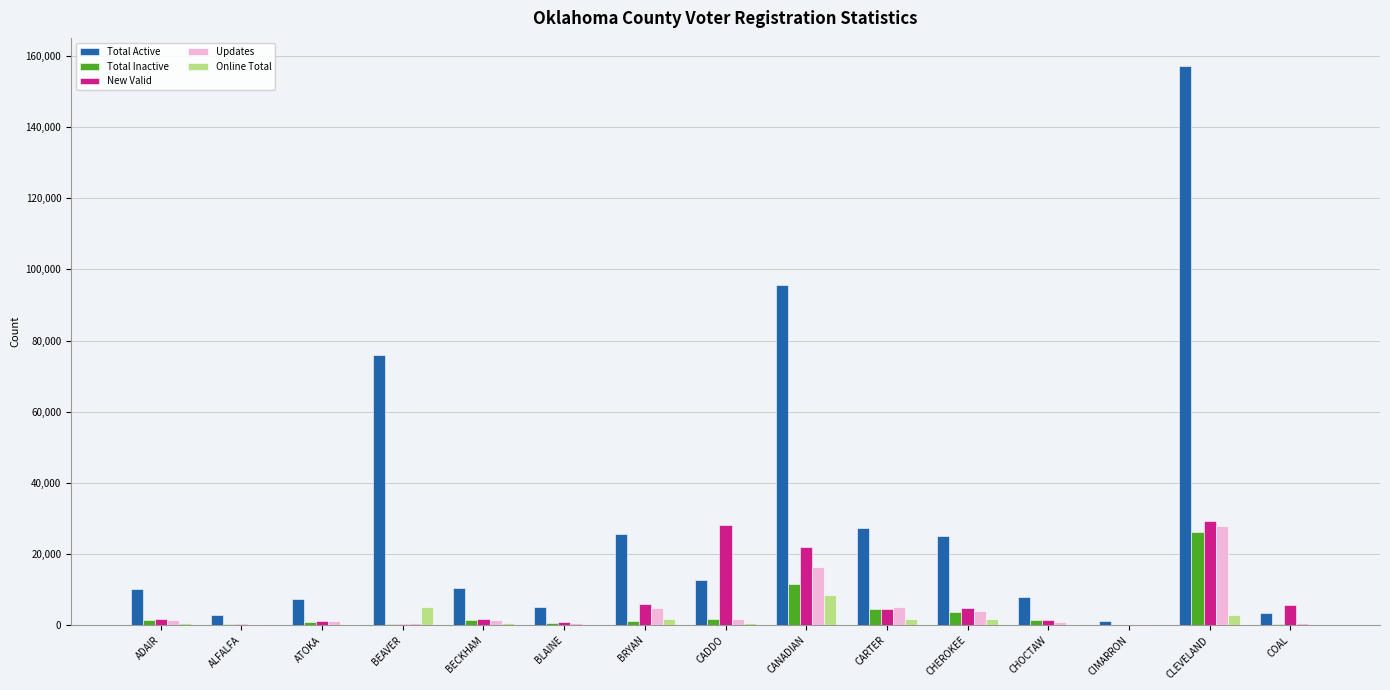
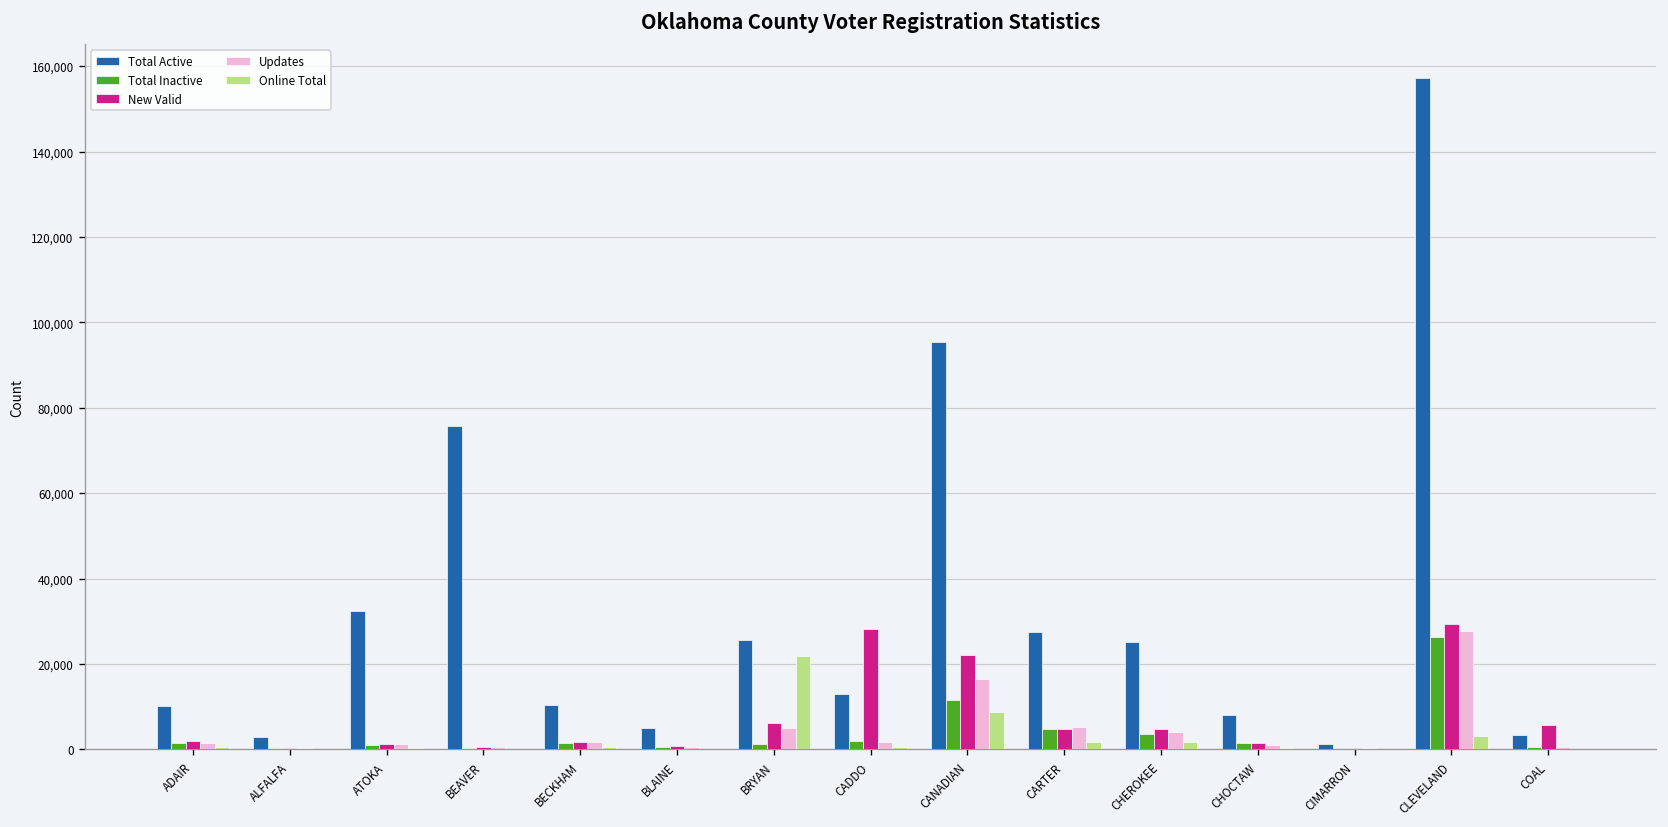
Total Active, ATOKA: 7,000 -> 32,000
Online Total, BEAVER: 5,000 -> 0
Online Total, BRYAN: 2,000 -> 22,000
